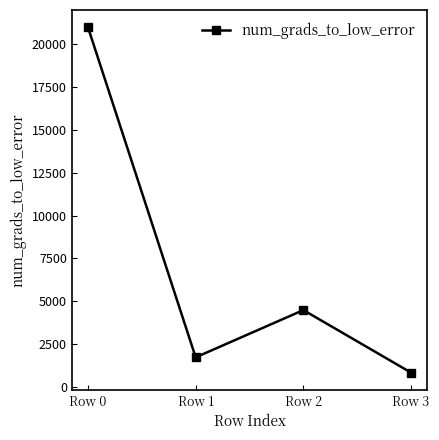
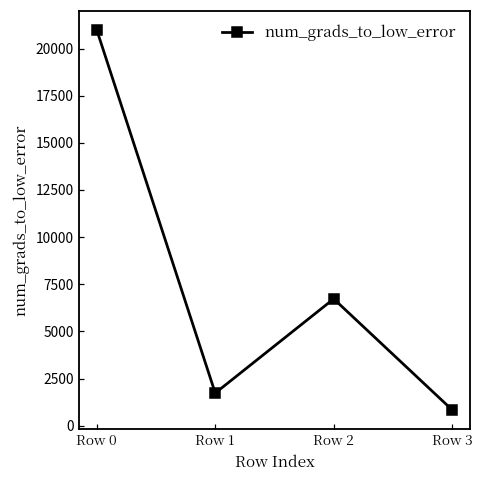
Row 2: 4500 -> 6700
